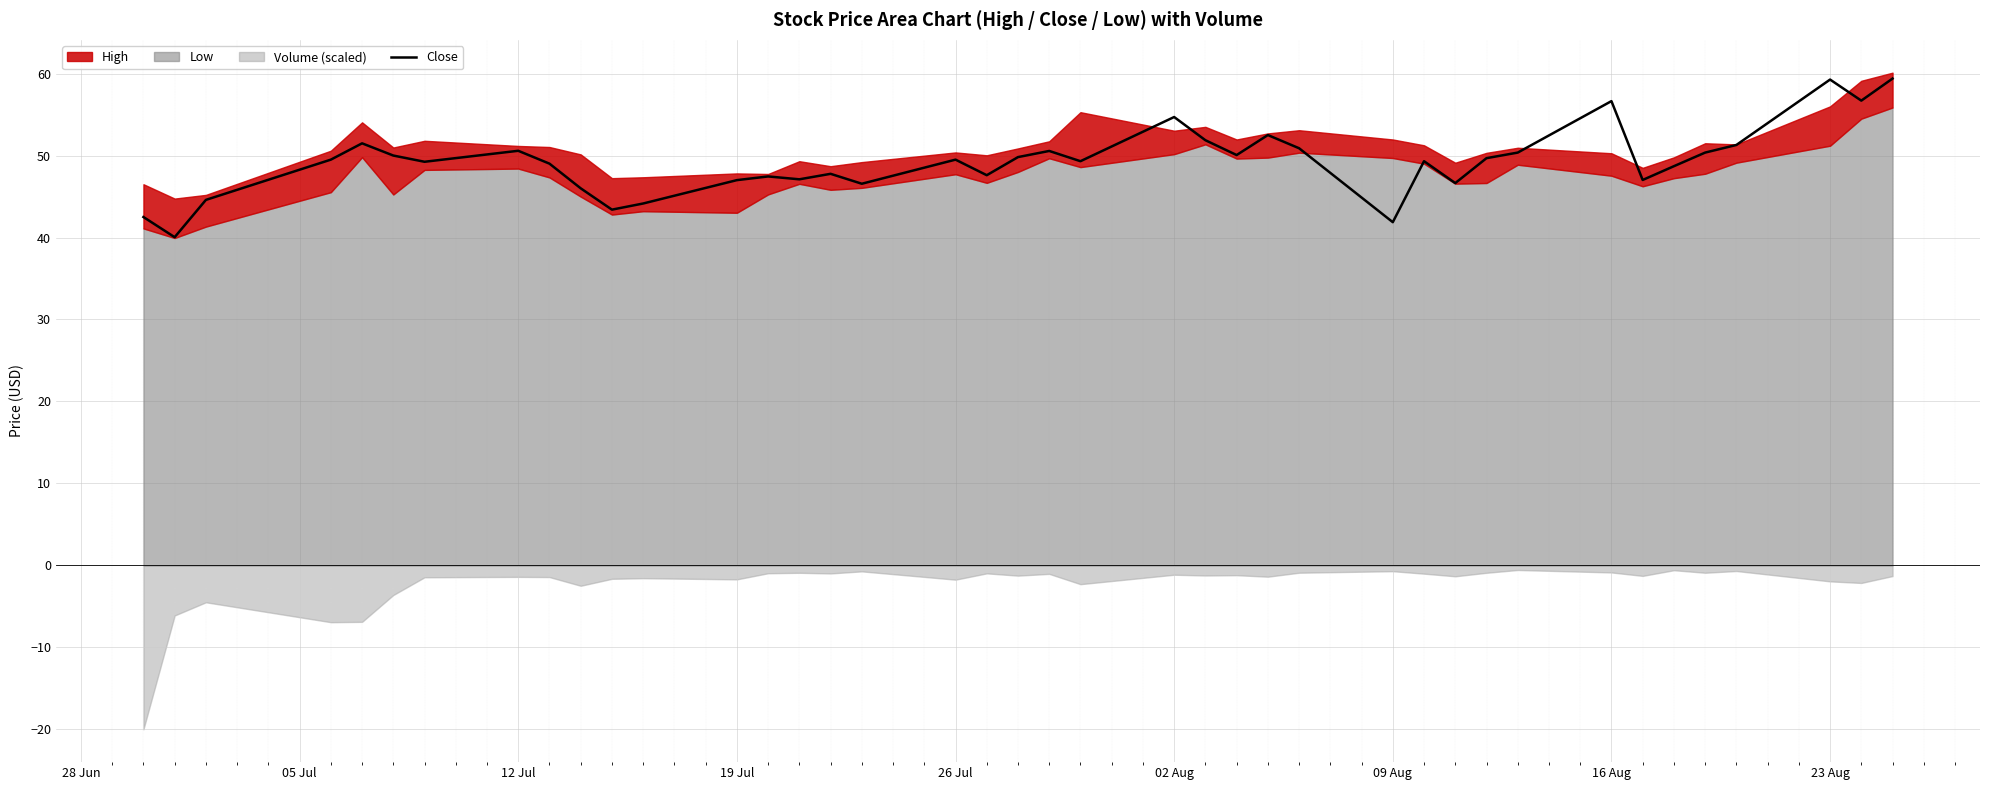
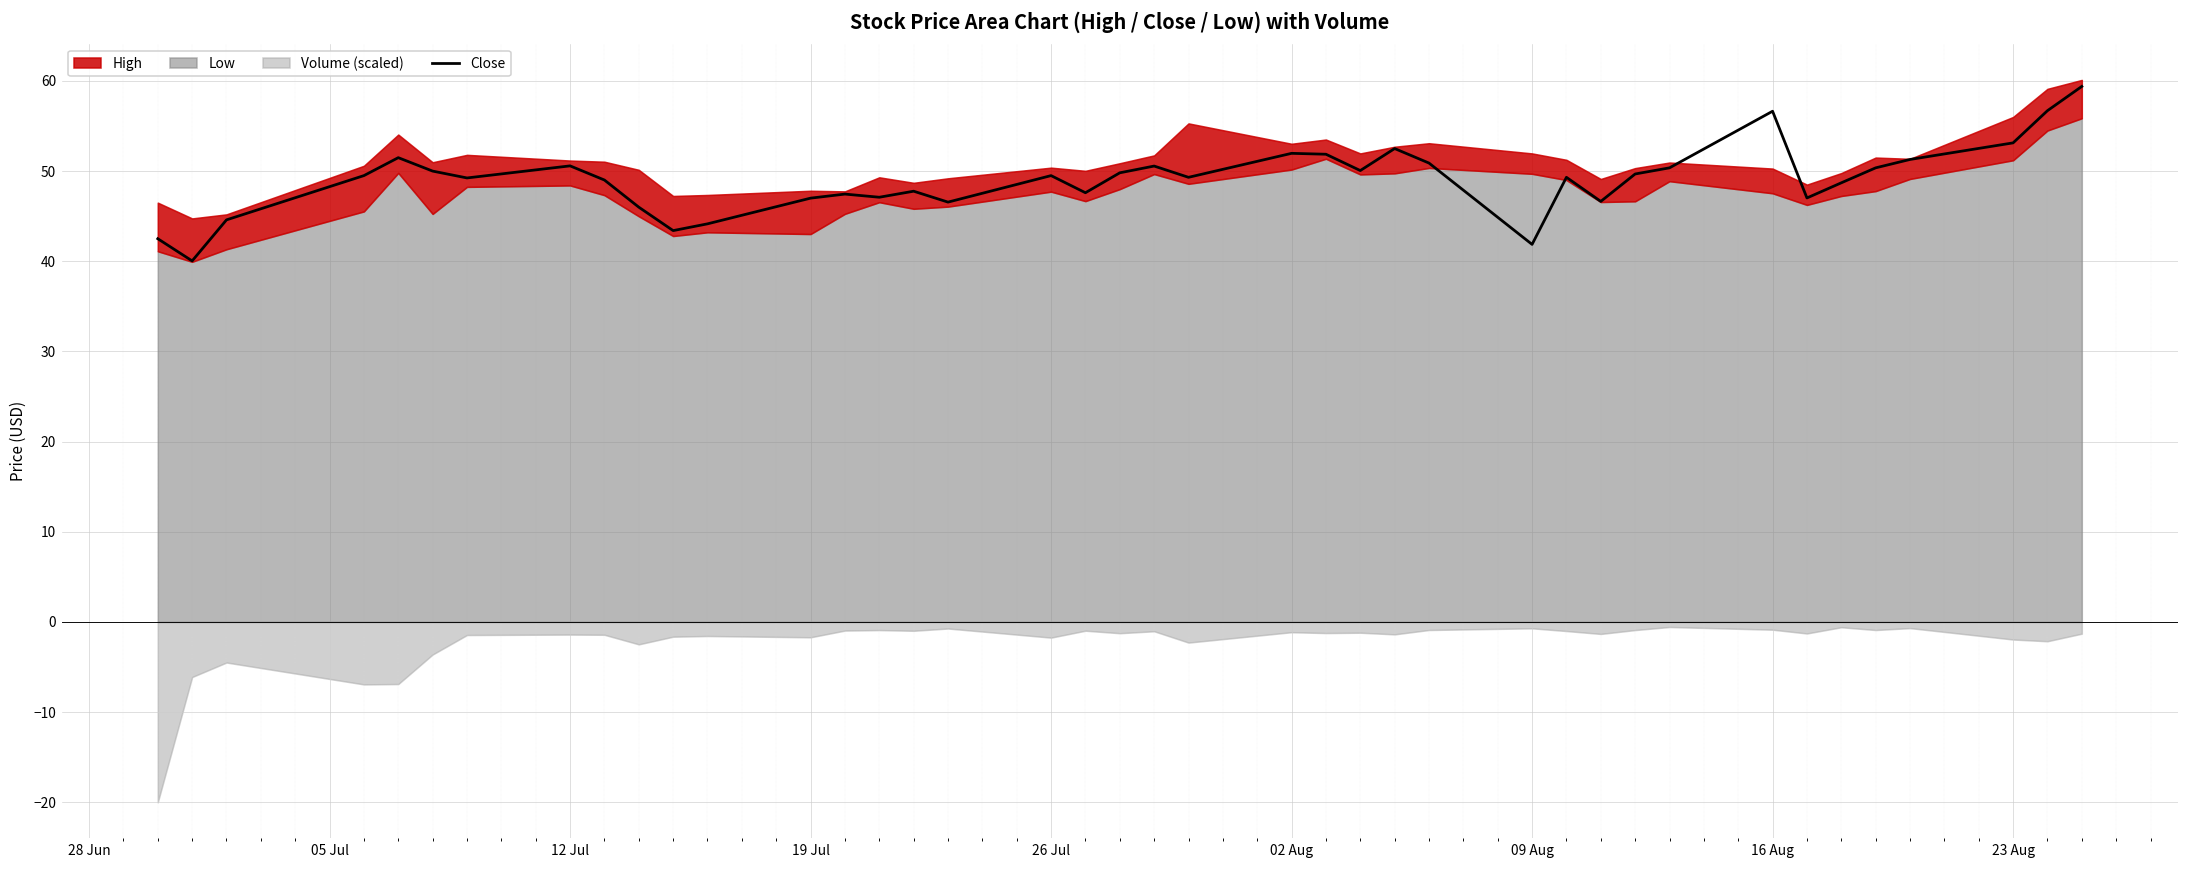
Close, 02 Aug: 55 -> 52
Close, 23 Aug: 59 -> 53
